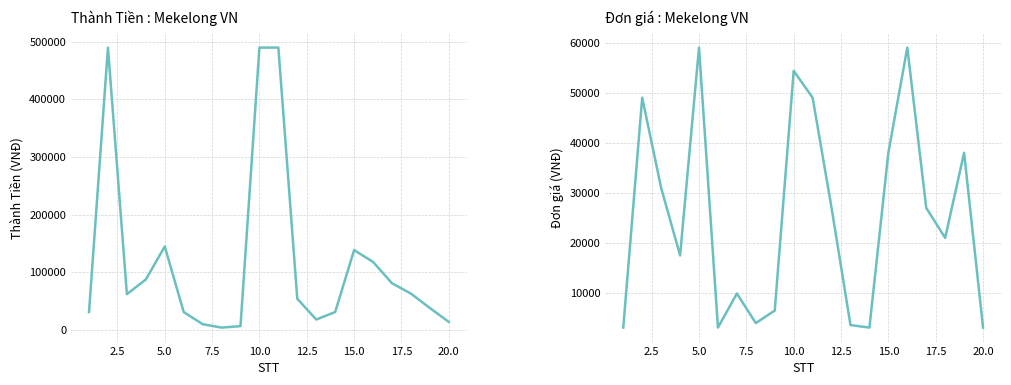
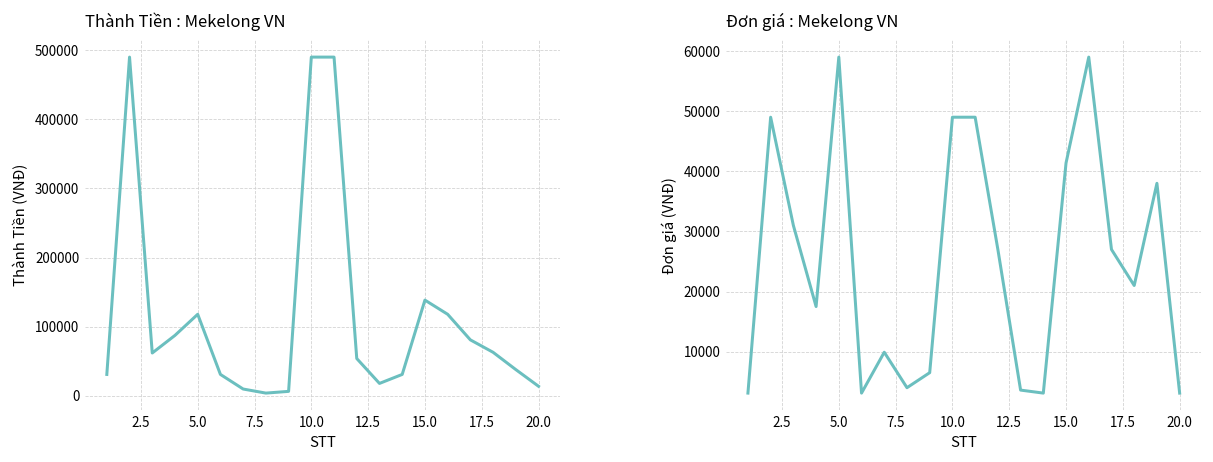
Thành Tiền : Mekelong VN, 5.0: 140000 -> 120000
Đơn giá : Mekelong VN, 10.0: 54000 -> 49000
Đơn giá : Mekelong VN, 15.0: 38000 -> 41000
